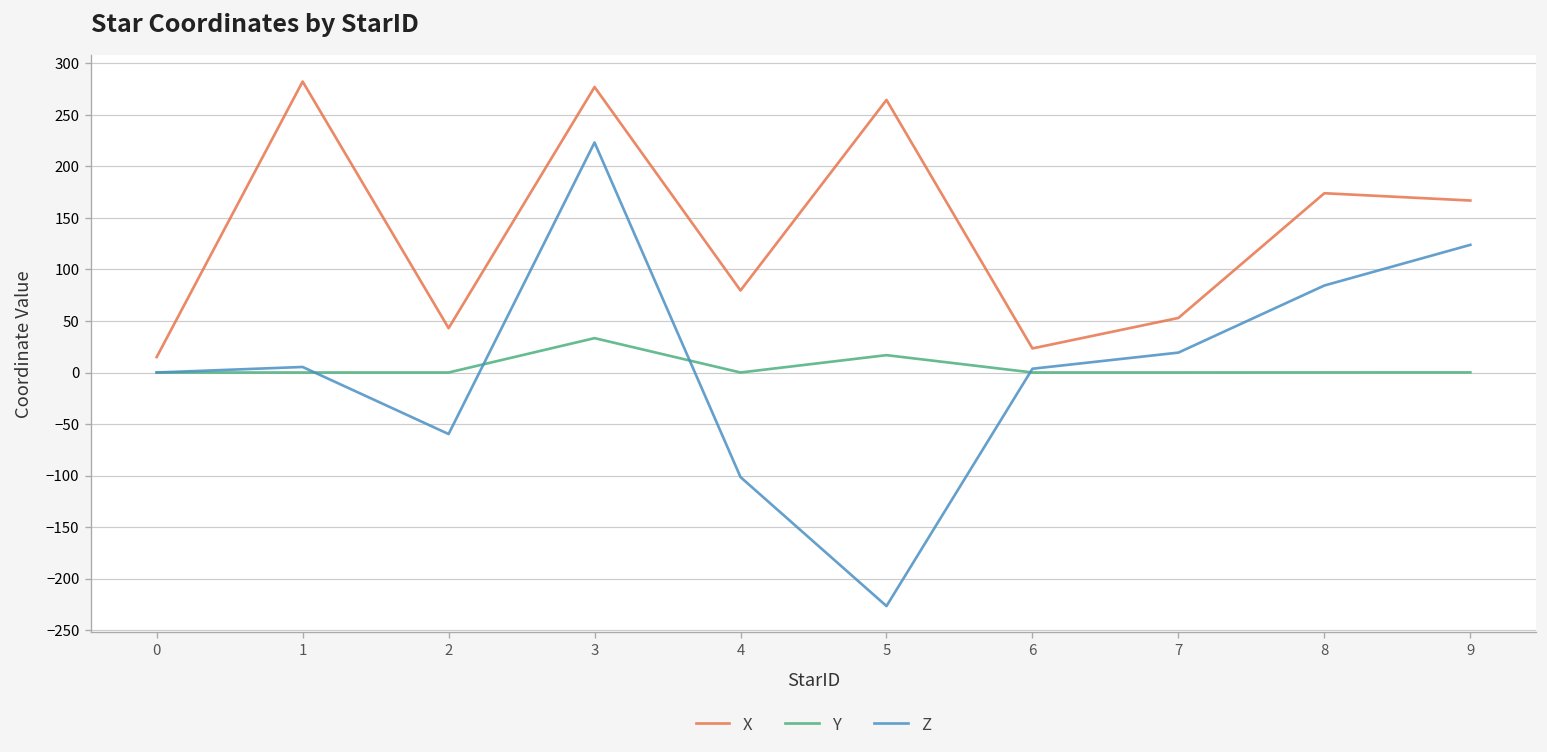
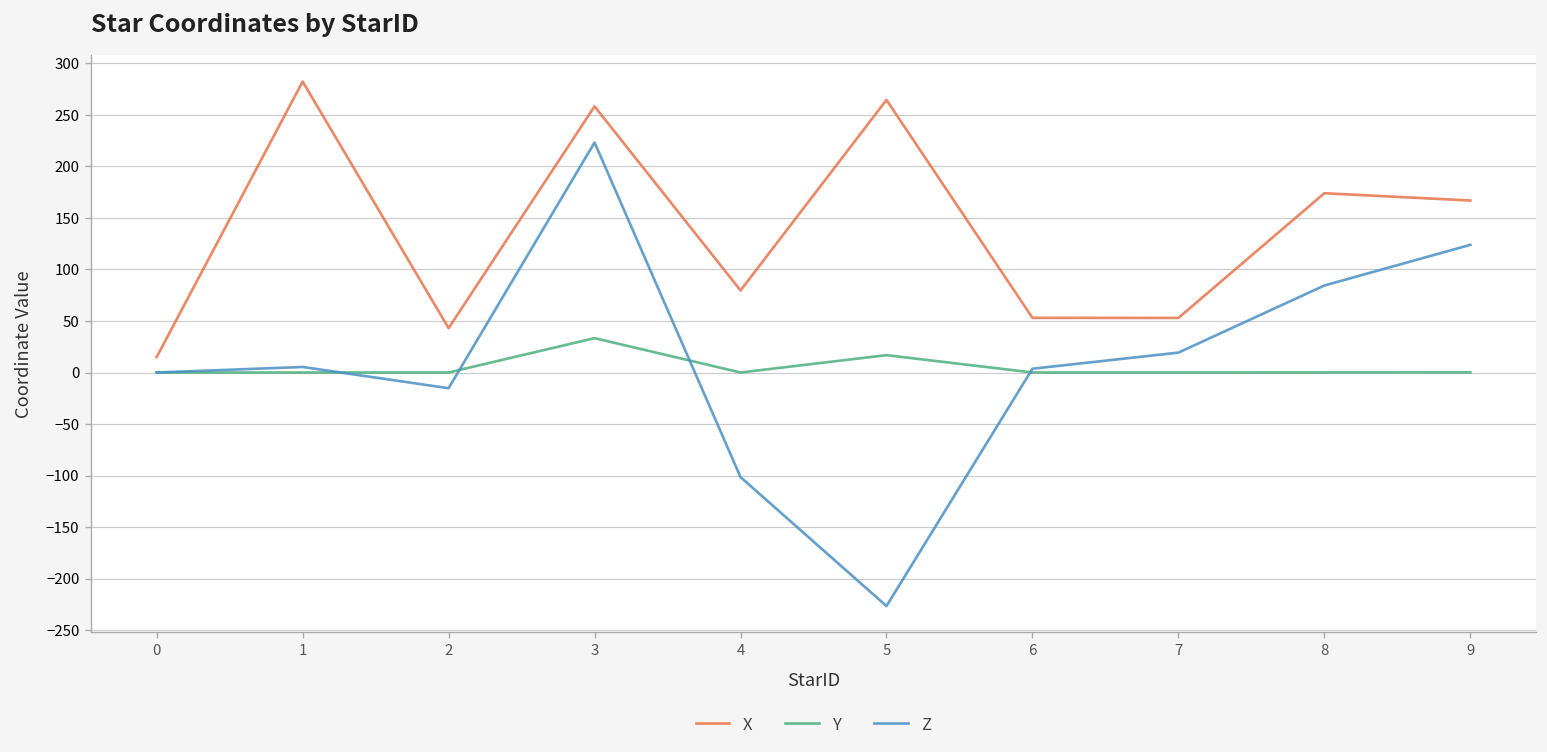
Z, 2: -60 -> -20
X, 3: 280 -> 260
X, 6: 20 -> 50
